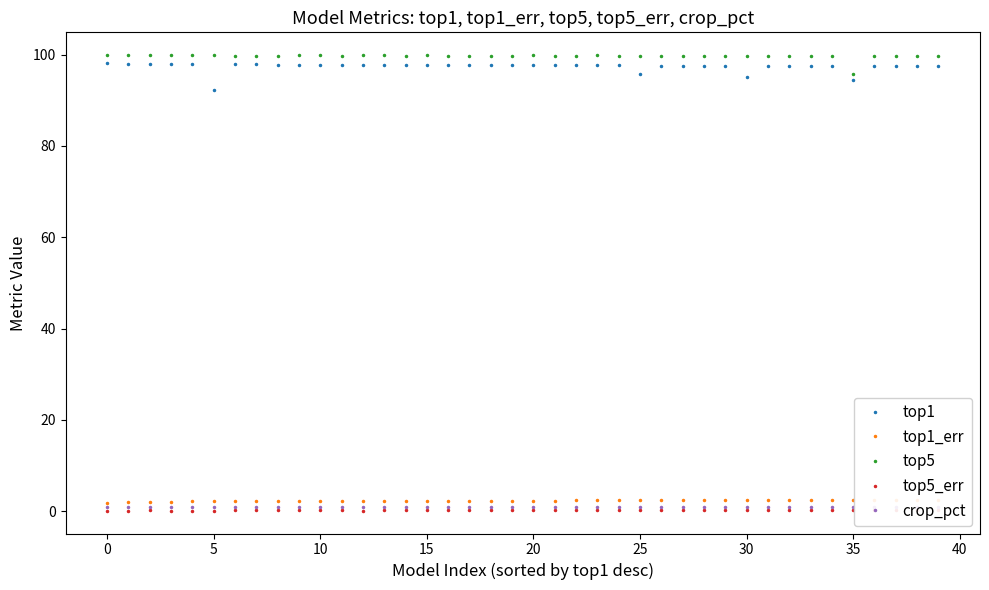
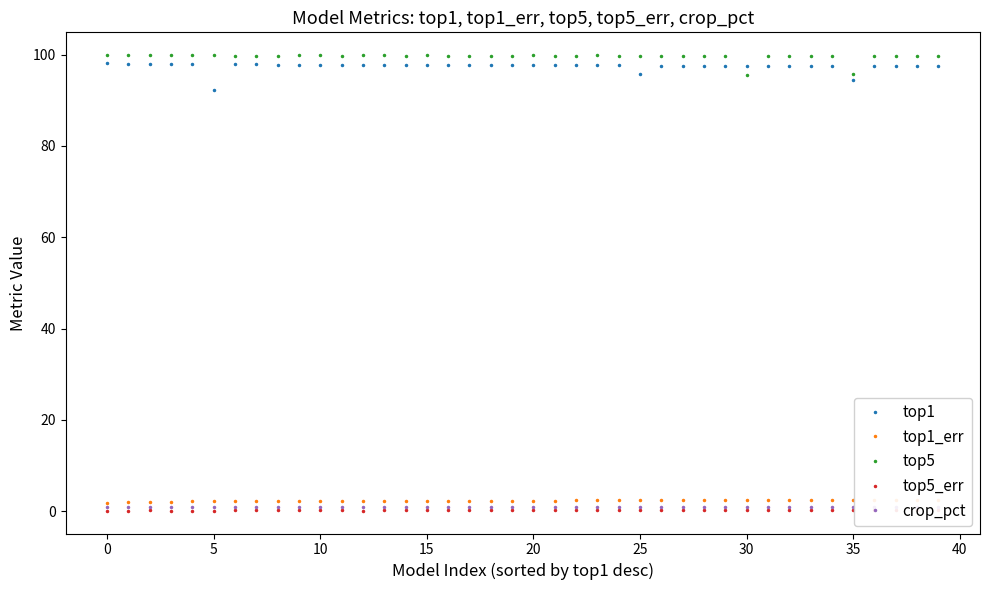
top1, 30: 95 -> 98
top5, 30: 100 -> 95
